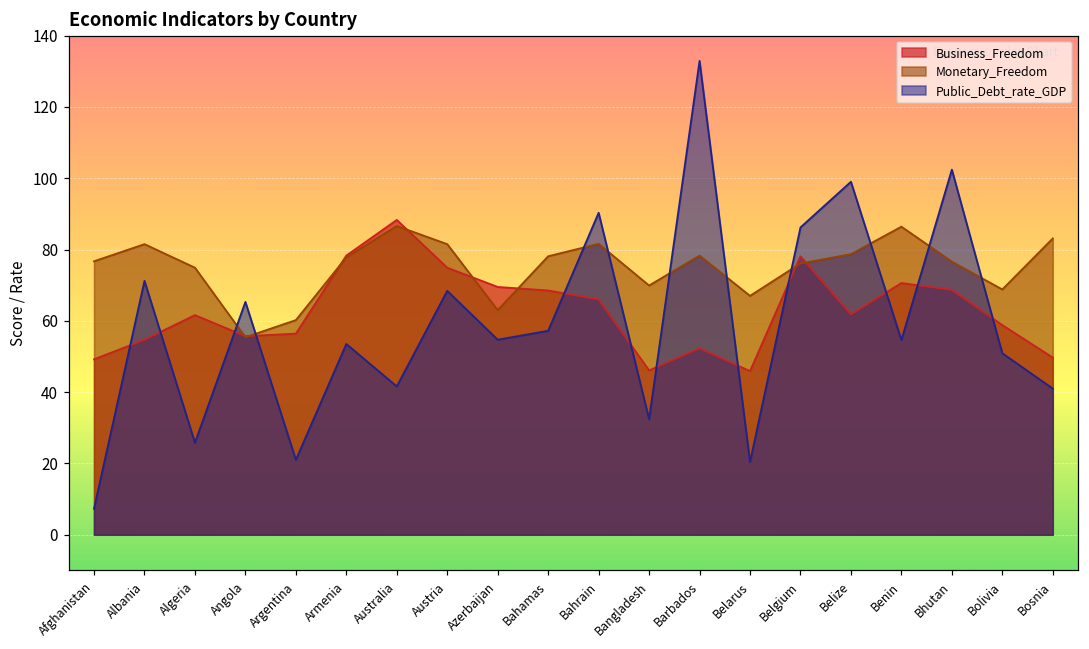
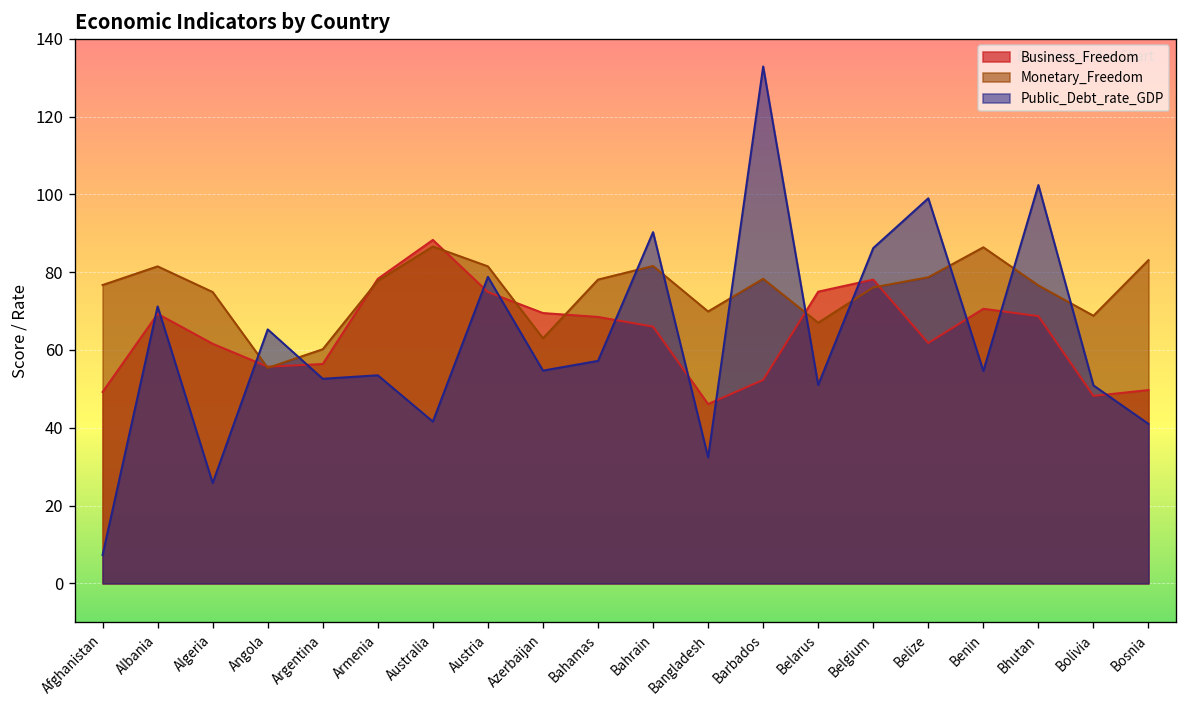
Business_Freedom, Albania: 55 -> 69
Public_Debt_rate_GDP, Argentina: 21 -> 53
Public_Debt_rate_GDP, Austria: 68 -> 79
Business_Freedom, Belarus: 46 -> 75
Public_Debt_rate_GDP, Belarus: 20 -> 51
Business_Freedom, Bolivia: 59 -> 48
